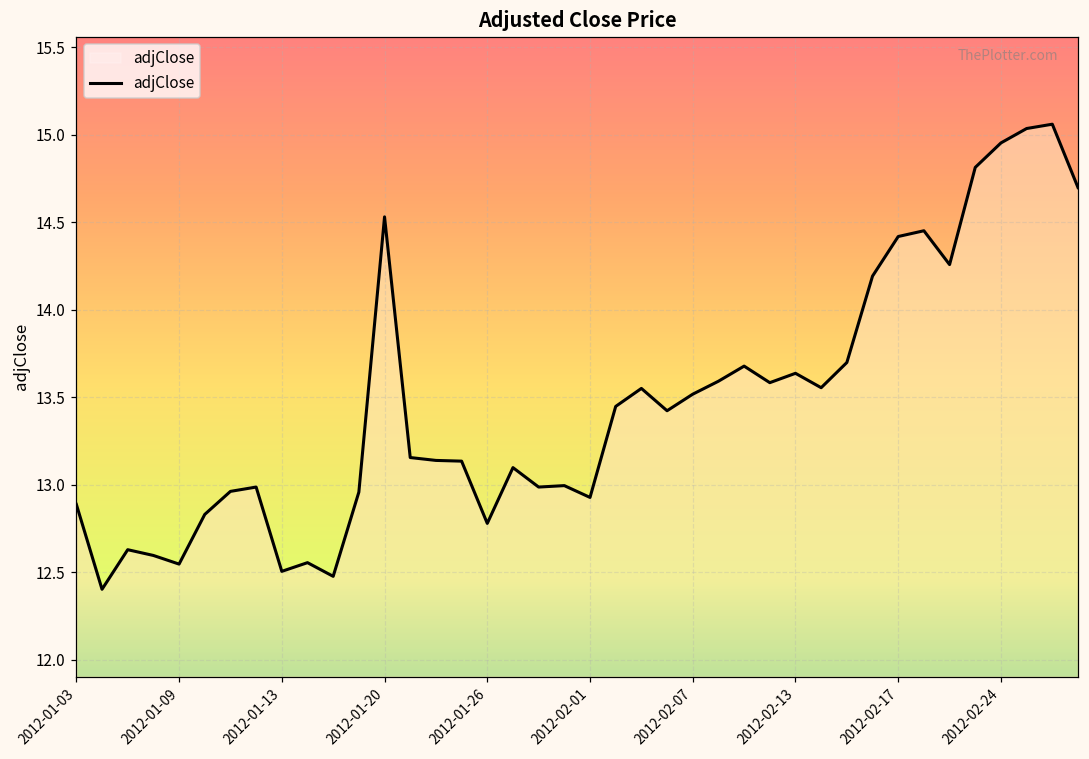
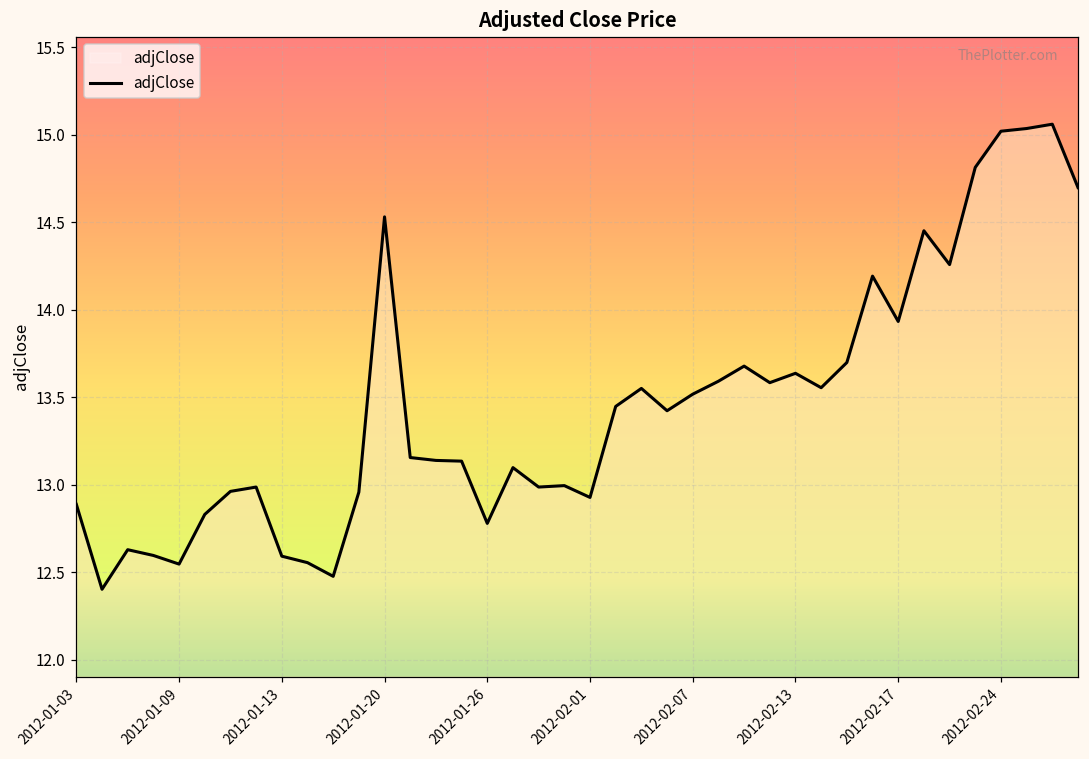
2012-01-13: 12.51 -> 12.59
2012-02-17: 14.42 -> 13.93
2012-02-24: 14.95 -> 15.02
